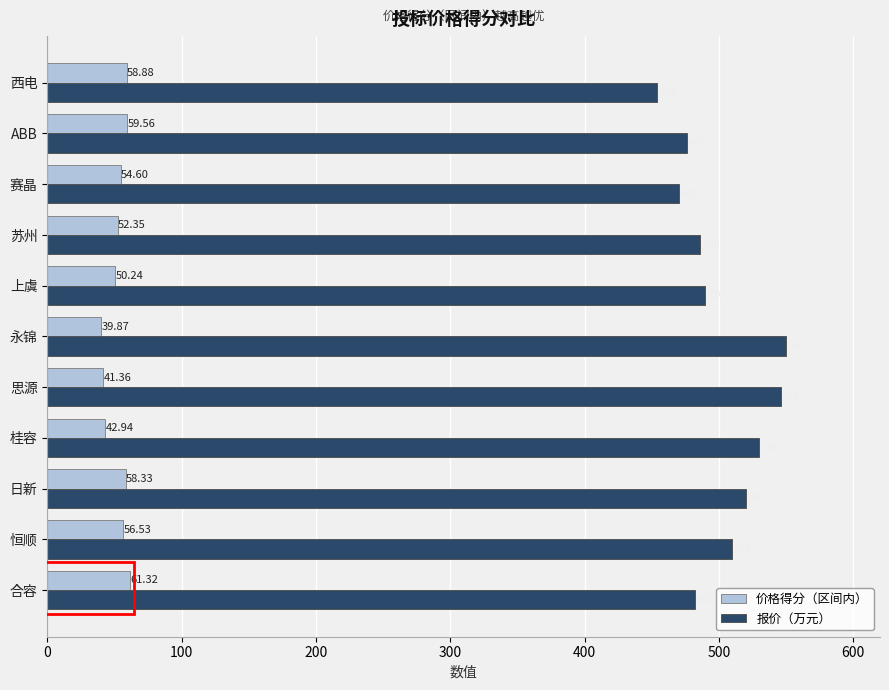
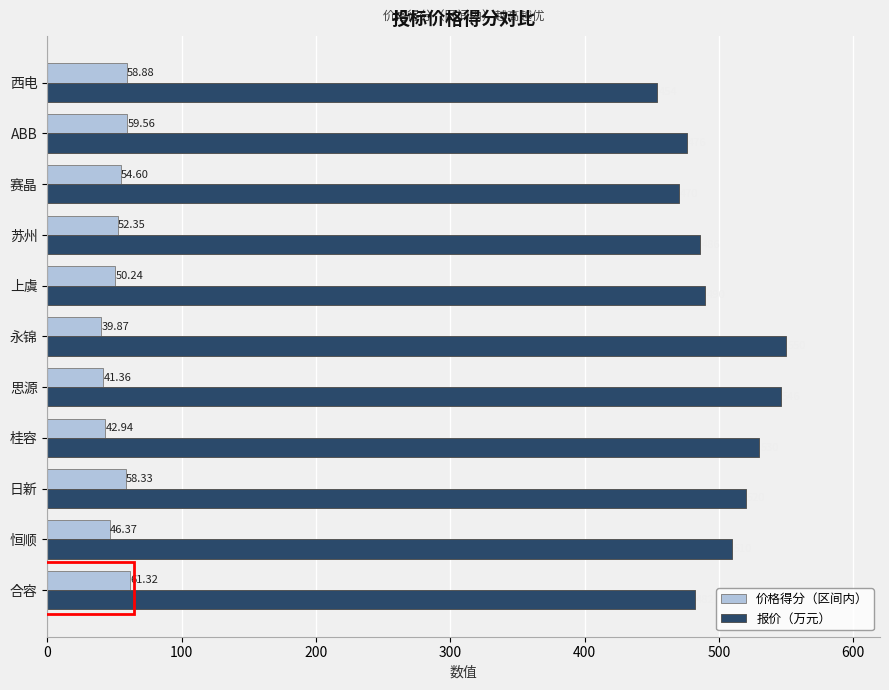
价格得分（区间内）, 恒顺: 56.53 -> 46.37
